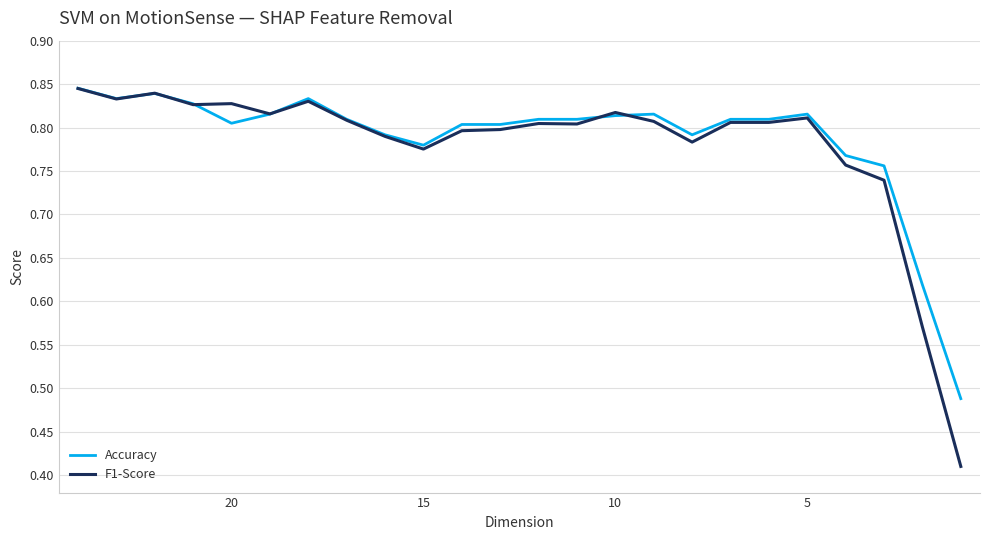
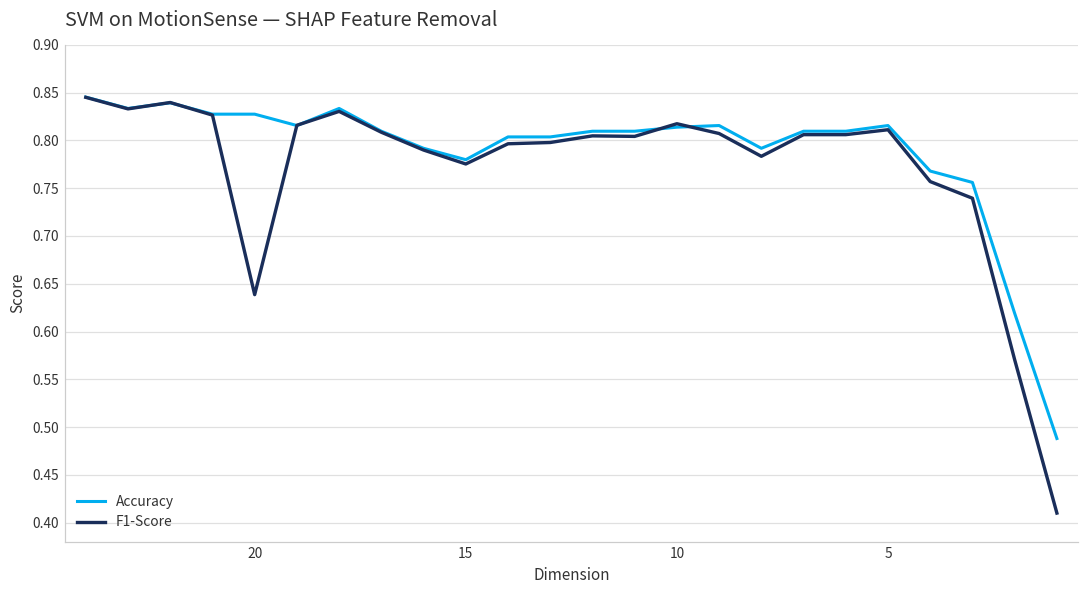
Accuracy, 20: 0.80 -> 0.83
F1-Score, 20: 0.83 -> 0.64
